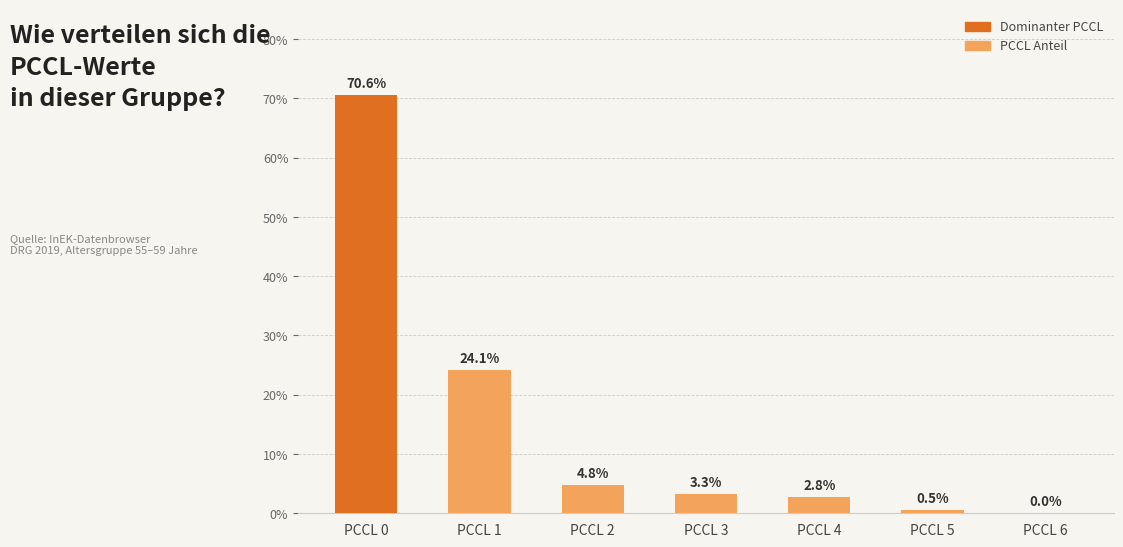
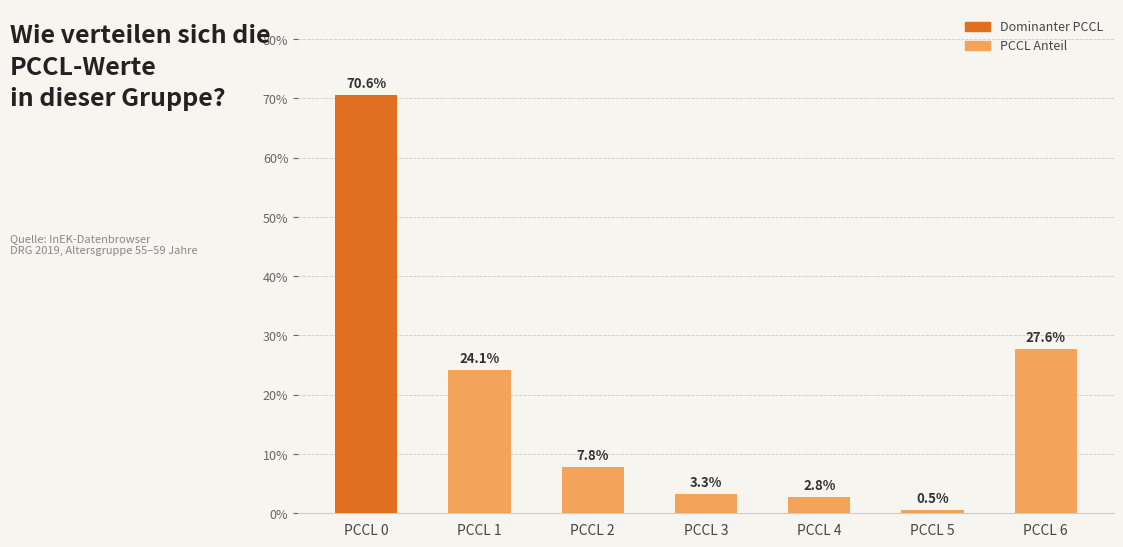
PCCL 2: 4.8% -> 7.8%
PCCL 6: 0.0% -> 27.6%
